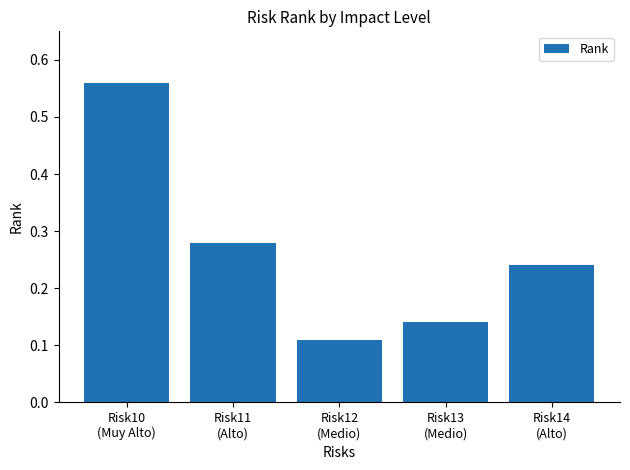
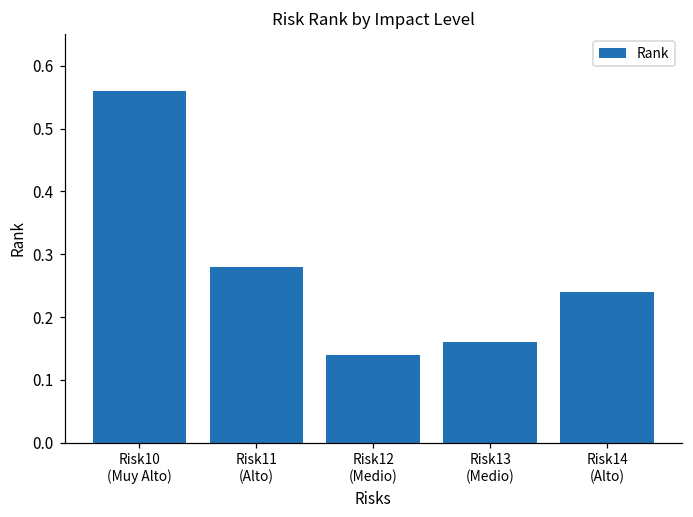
Risk12 (Medio): 0.11 -> 0.14
Risk13 (Medio): 0.14 -> 0.16
